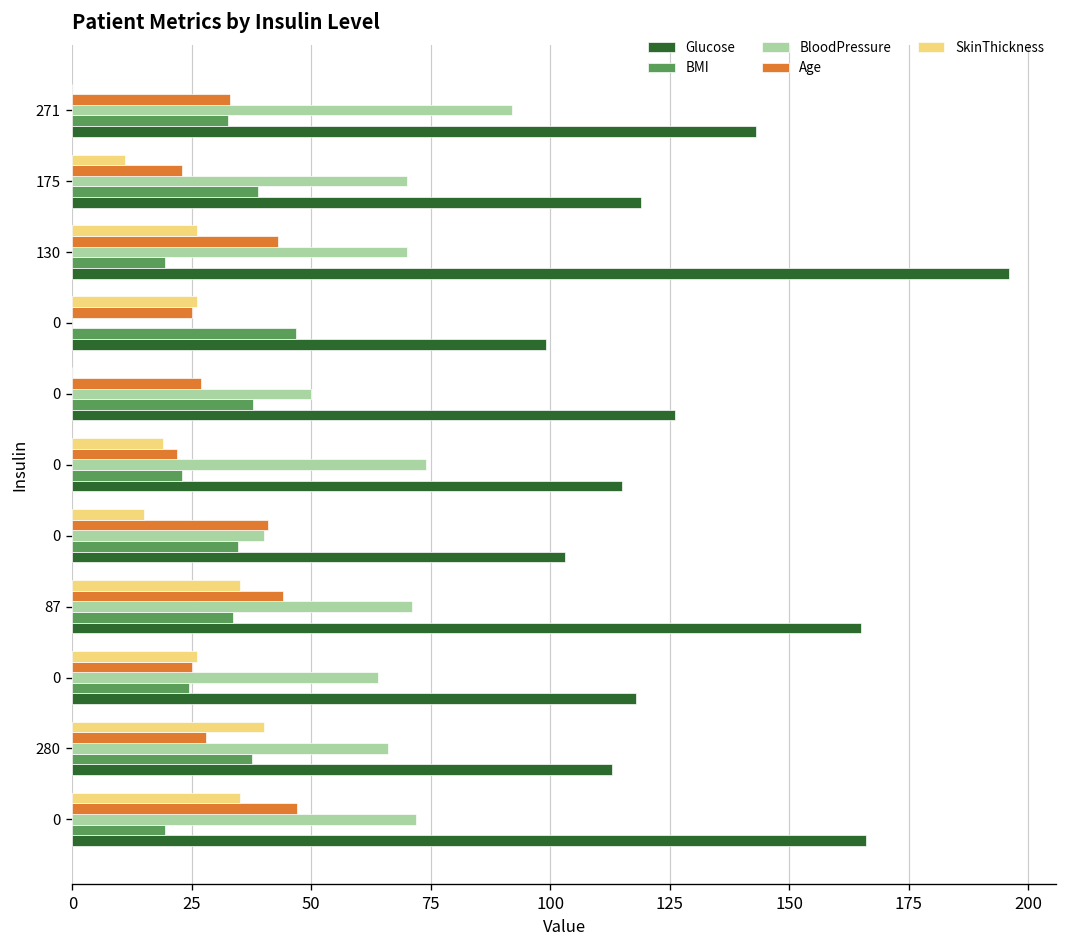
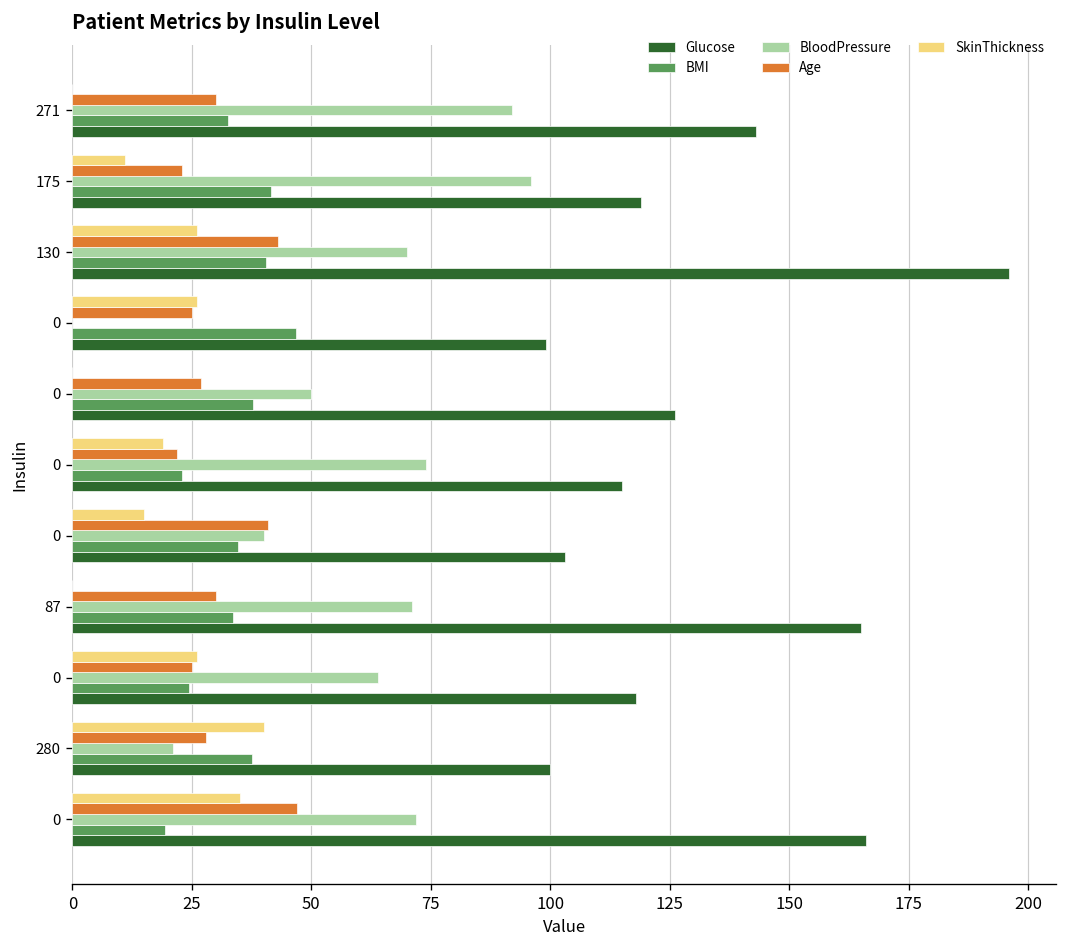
Age, 271: 33 -> 30
BloodPressure, 175: 70 -> 96
BMI, 175: 39 -> 42
BMI, 130: 19 -> 41
SkinThickness, 87: 35 -> 0
Age, 87: 44 -> 30
BloodPressure, 280: 66 -> 21
Glucose, 280: 113 -> 100
